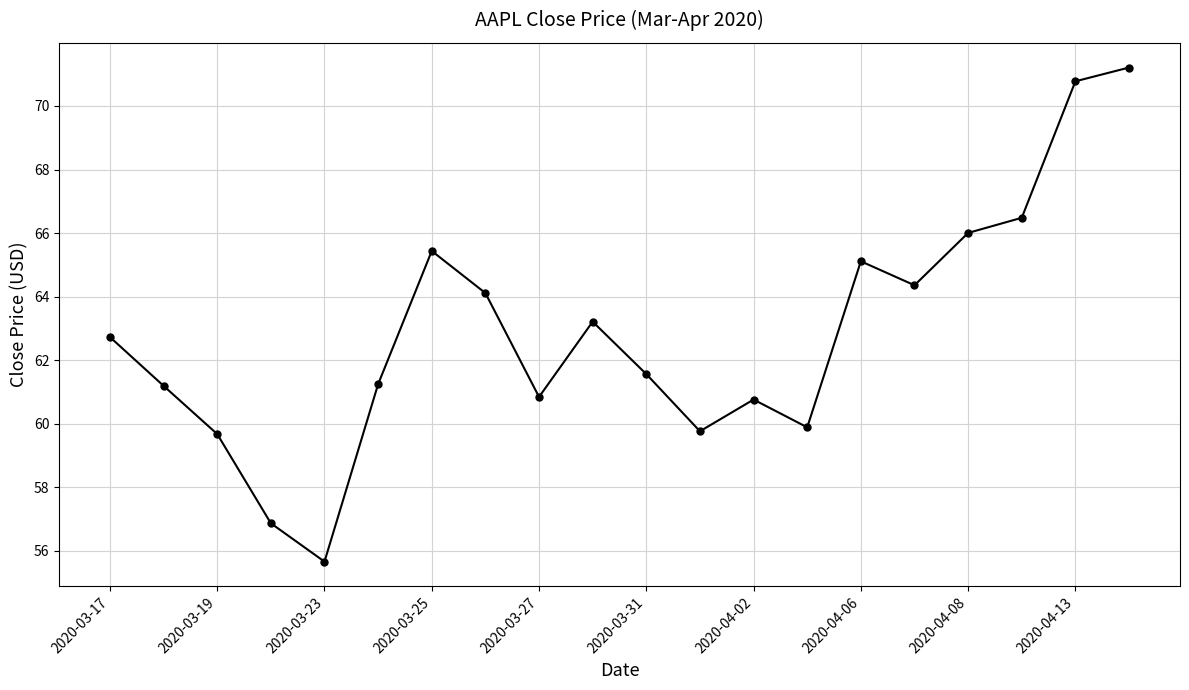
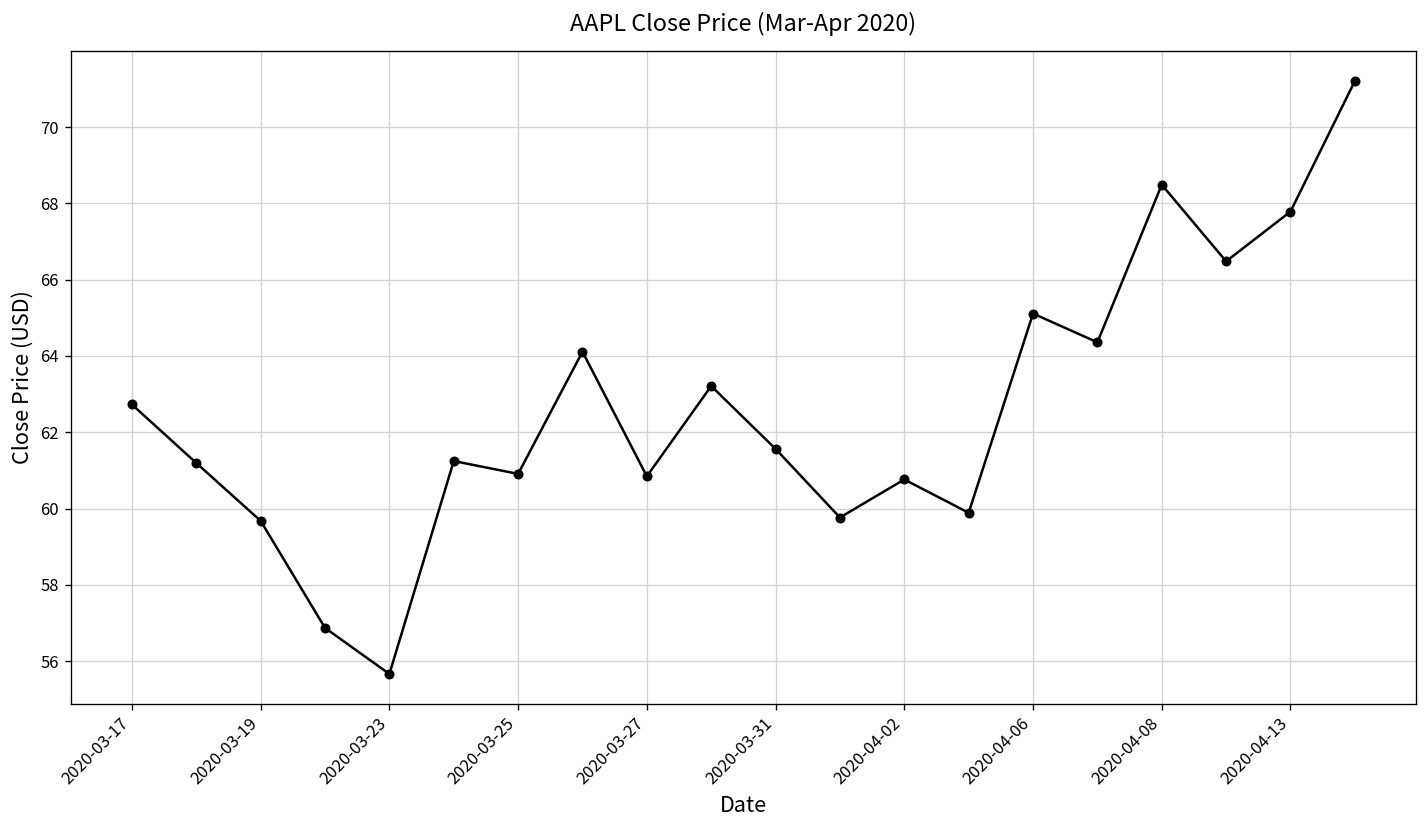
2020-03-25: 65.4 -> 60.9
2020-04-08: 66.0 -> 68.5
2020-04-13: 70.8 -> 67.8
